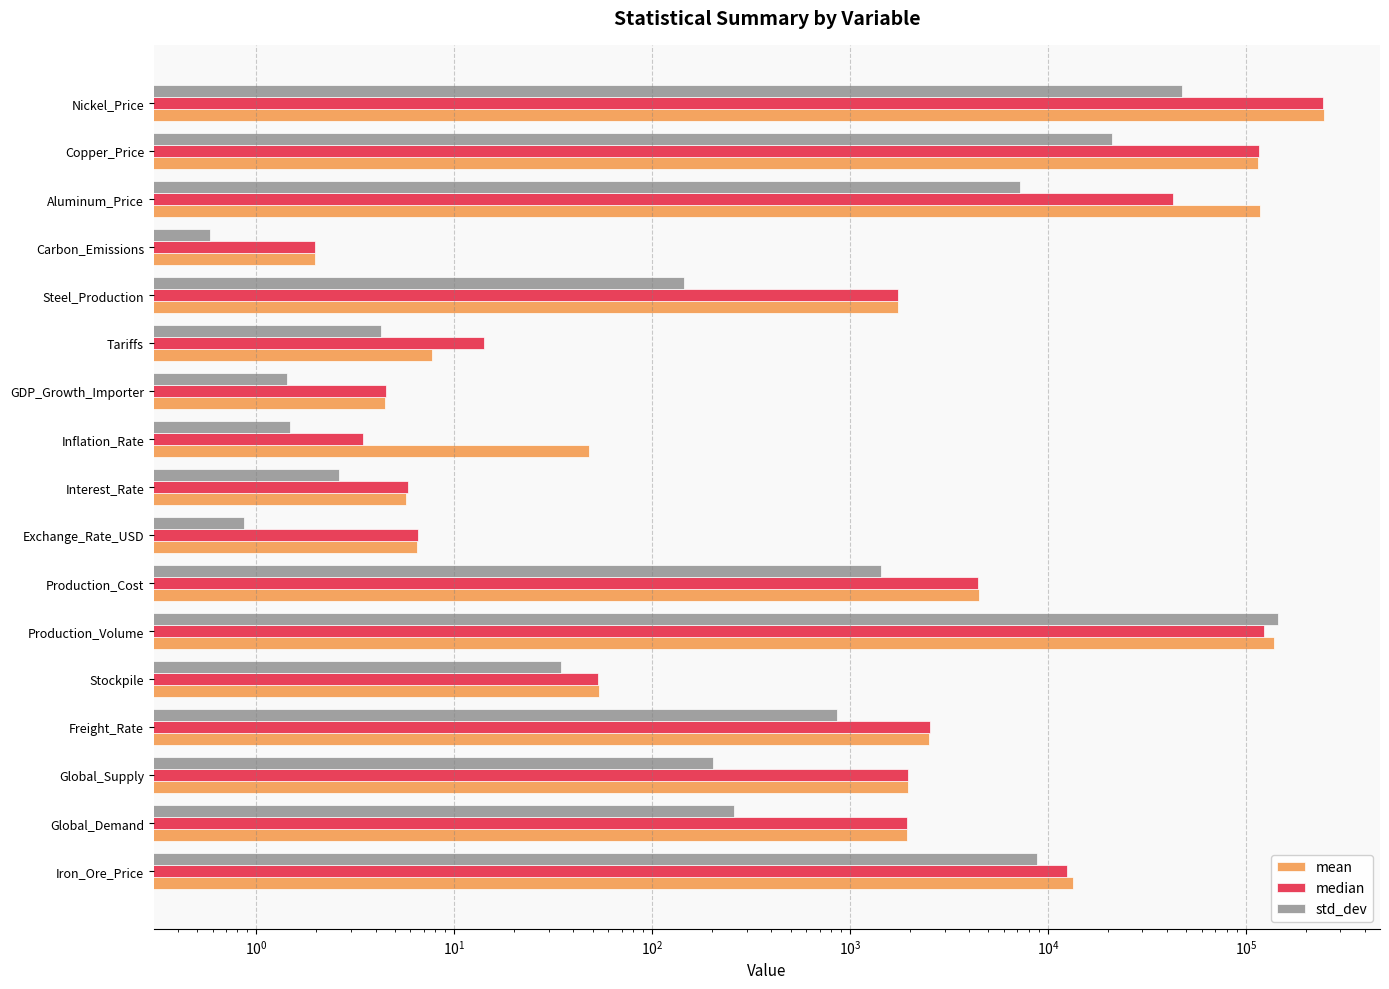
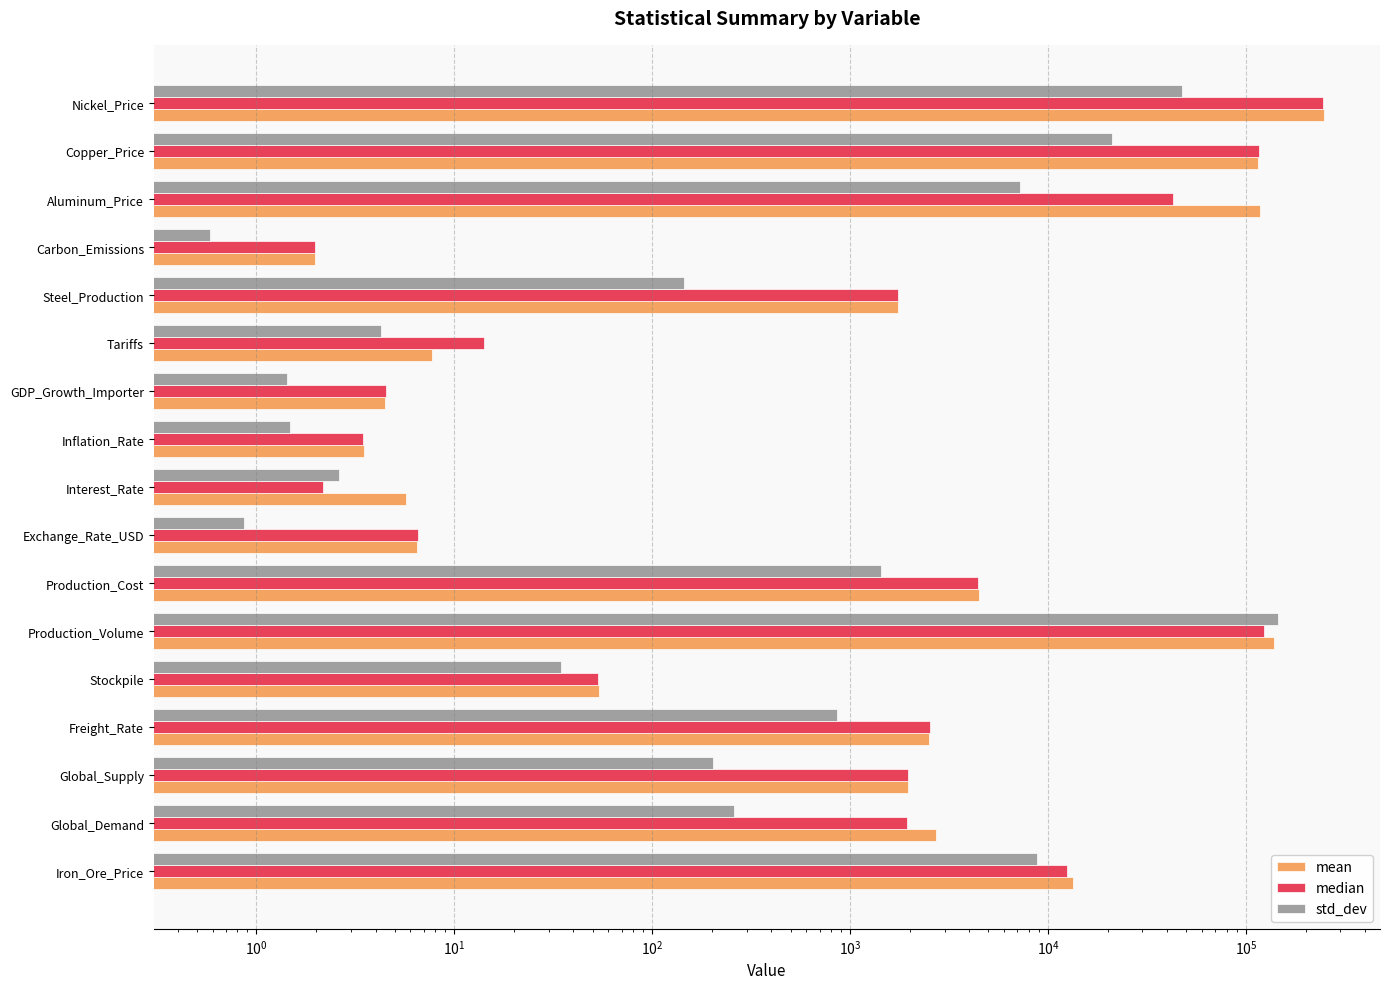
mean, Inflation_Rate: 48 -> 3.5
median, Interest_Rate: 5.8 -> 2.2
mean, Global_Demand: 1900 -> 2700
